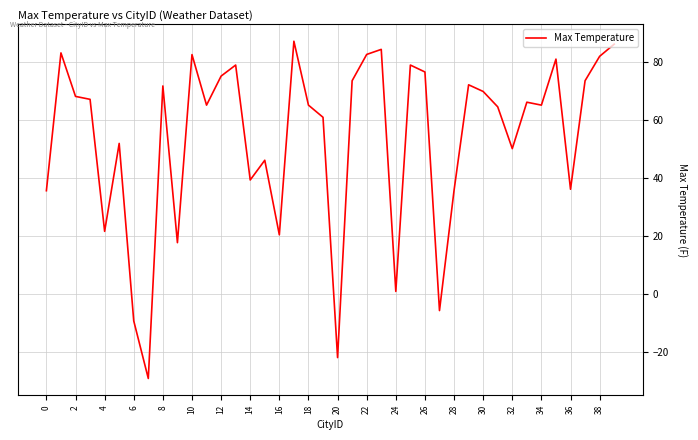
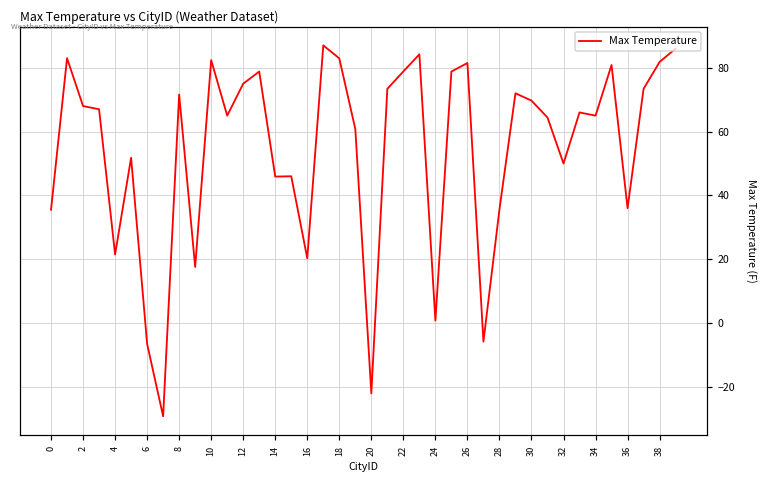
6: -9 -> -7
14: 39 -> 46
18: 65 -> 83
22: 82 -> 79
26: 76 -> 81
